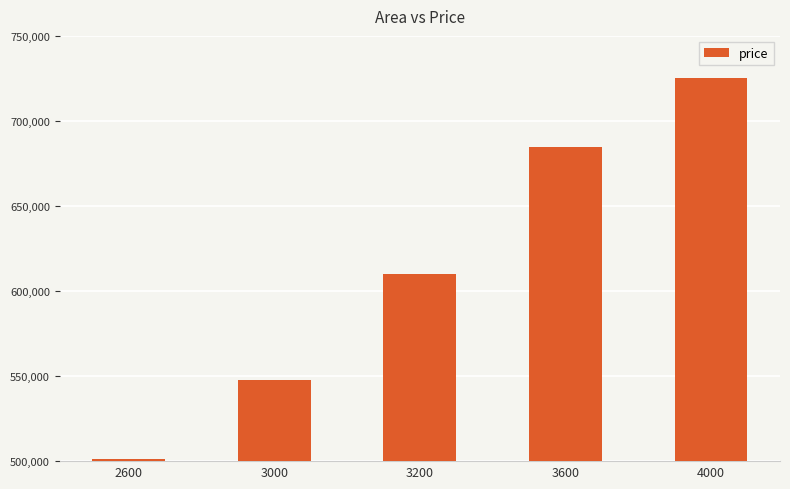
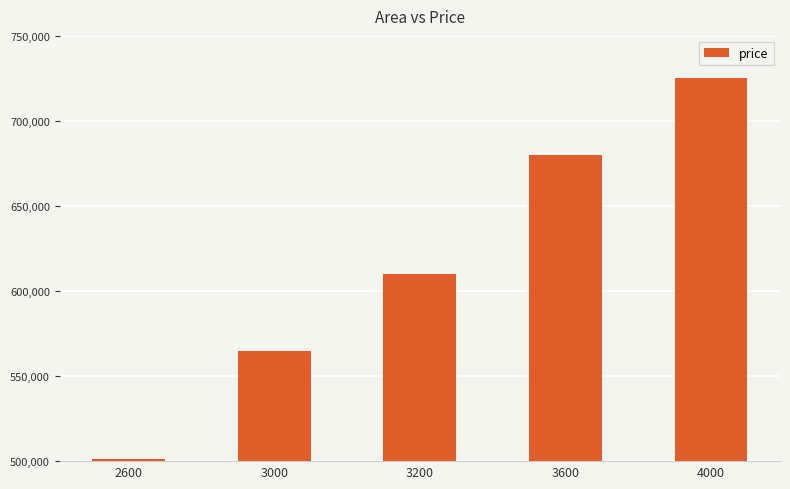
3000: 547,000 -> 565,000
3600: 685,000 -> 680,000
